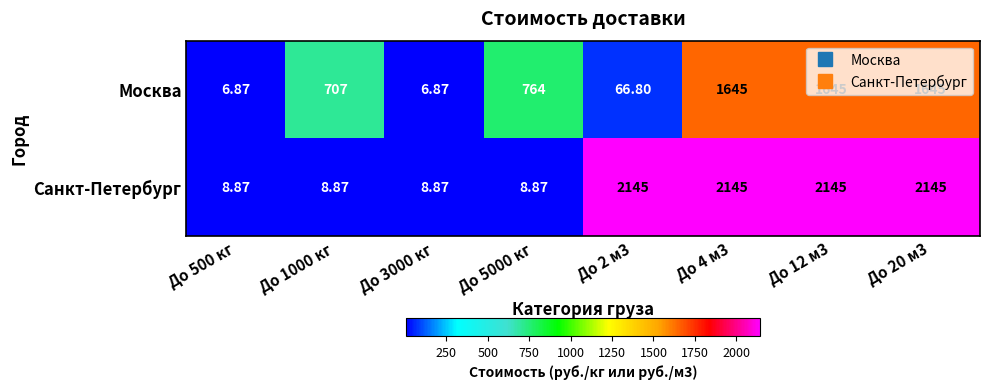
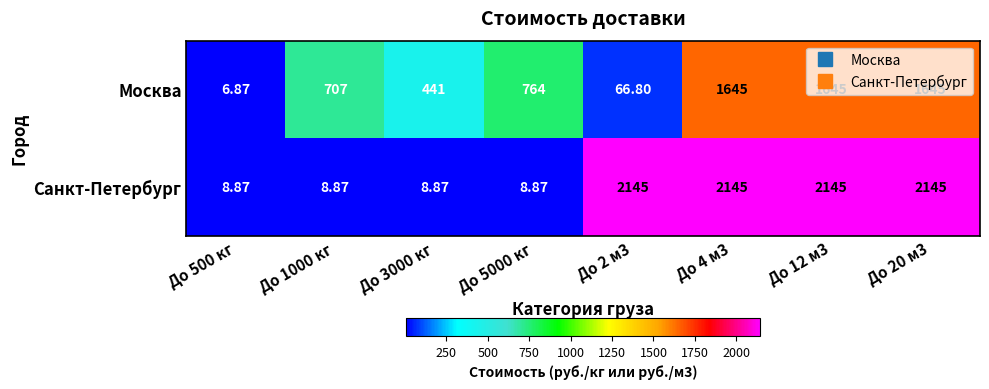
Москва, До 3000 кг: 6.87 -> 441
